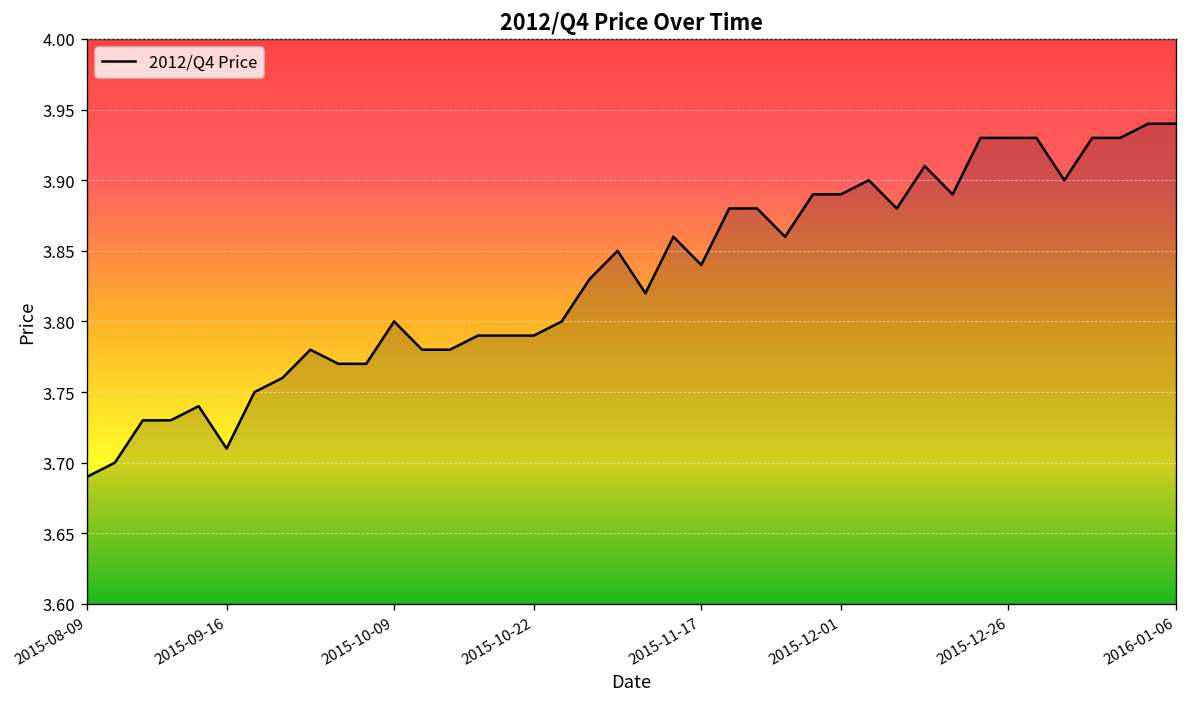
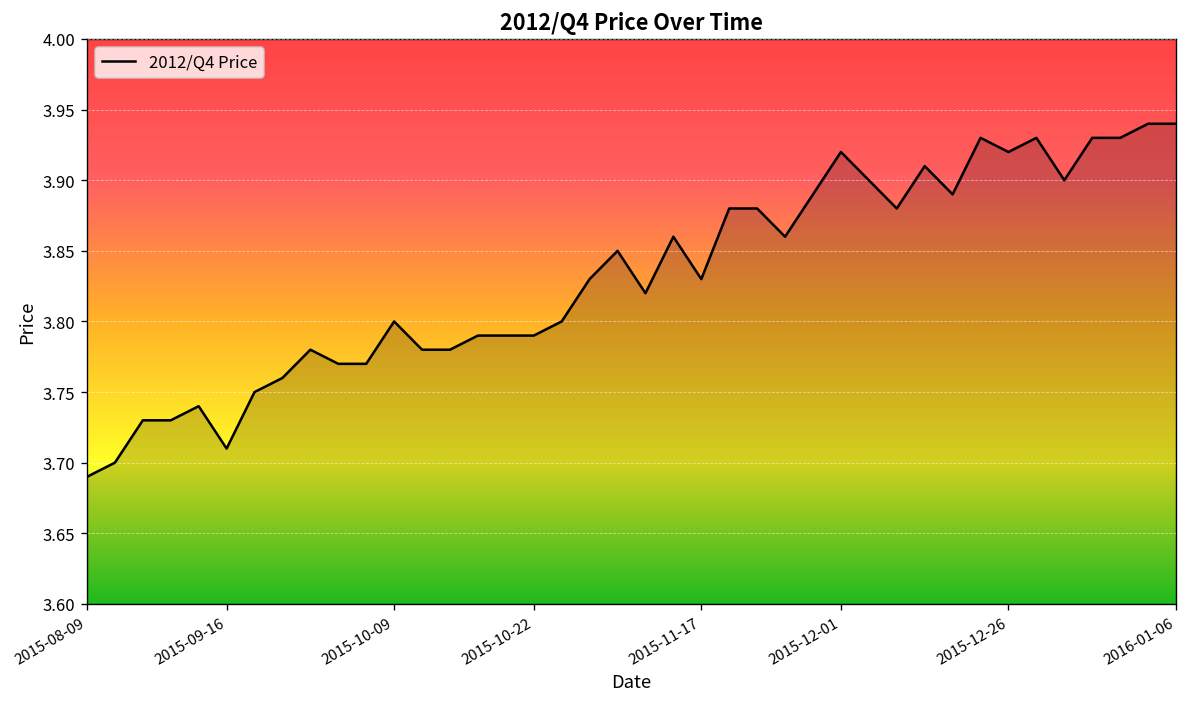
2015-11-17: 3.84 -> 3.83
2015-12-01: 3.89 -> 3.92
2015-12-26: 3.93 -> 3.92
